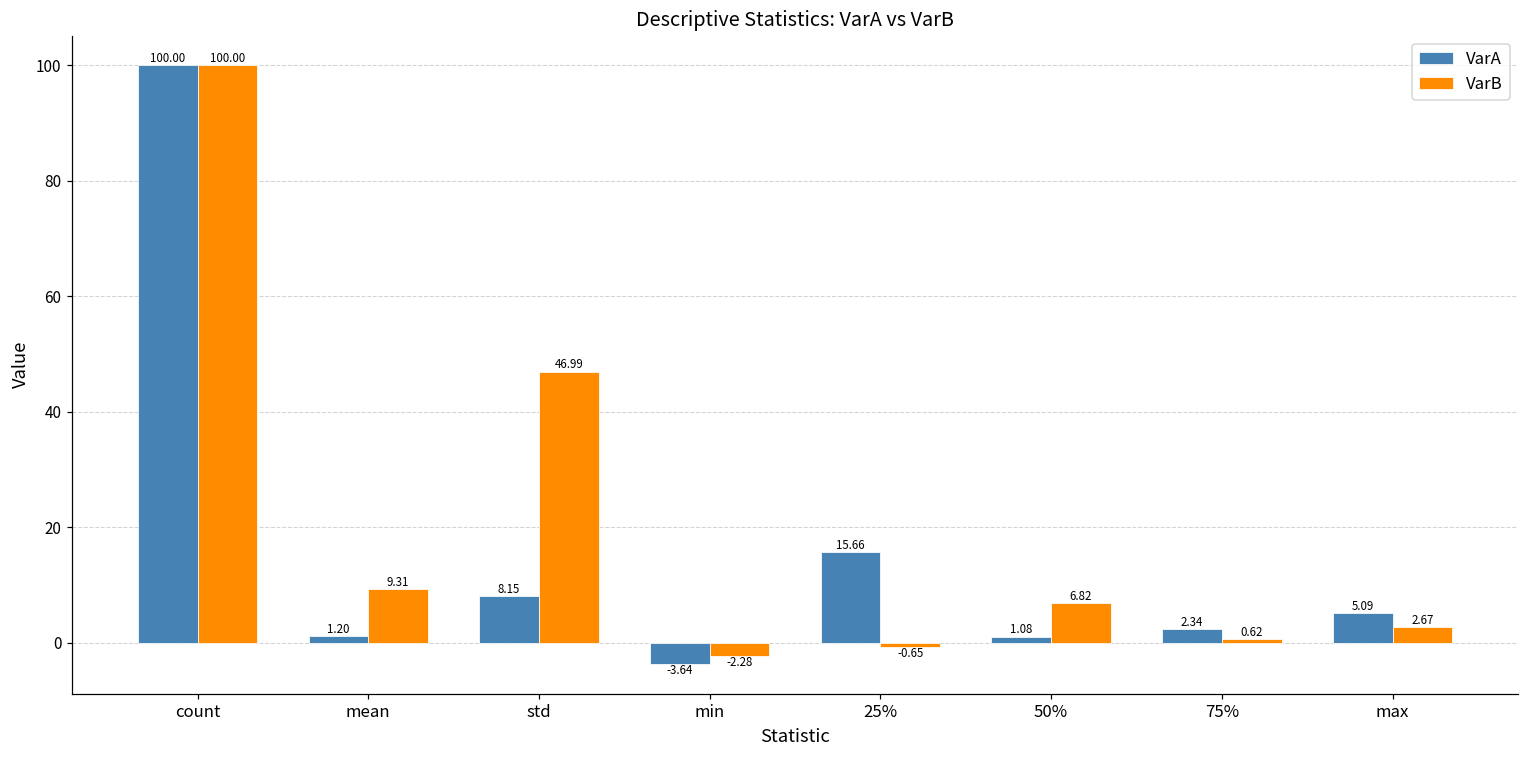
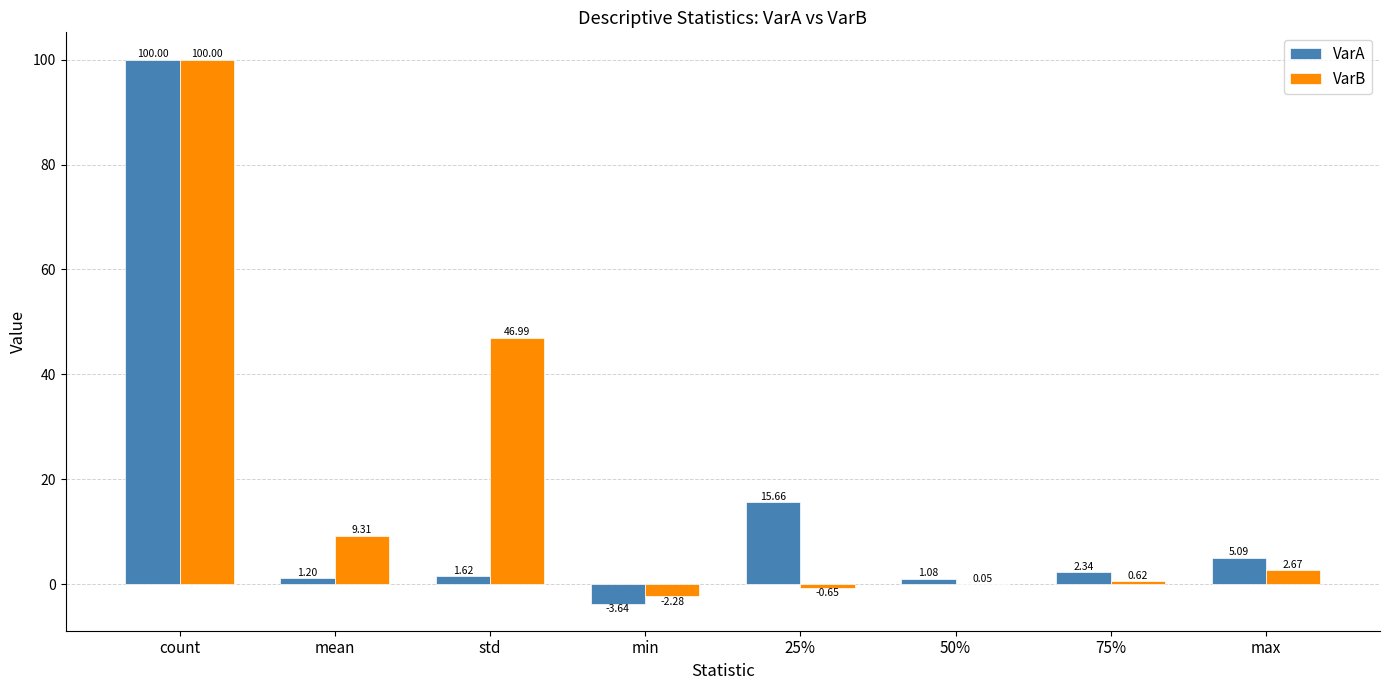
VarA, std: 8.15 -> 1.62
VarB, 50%: 6.82 -> 0.05
